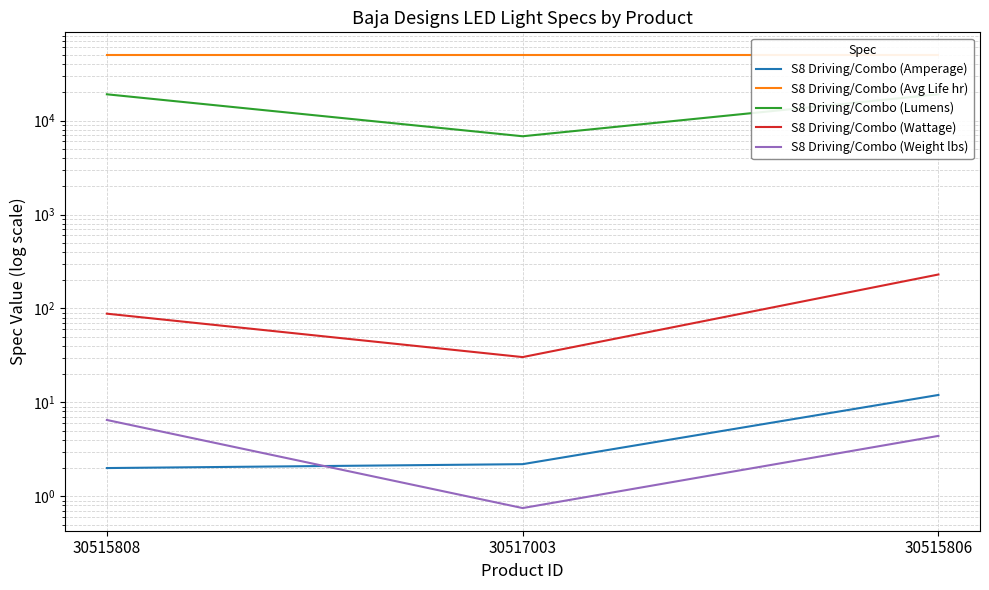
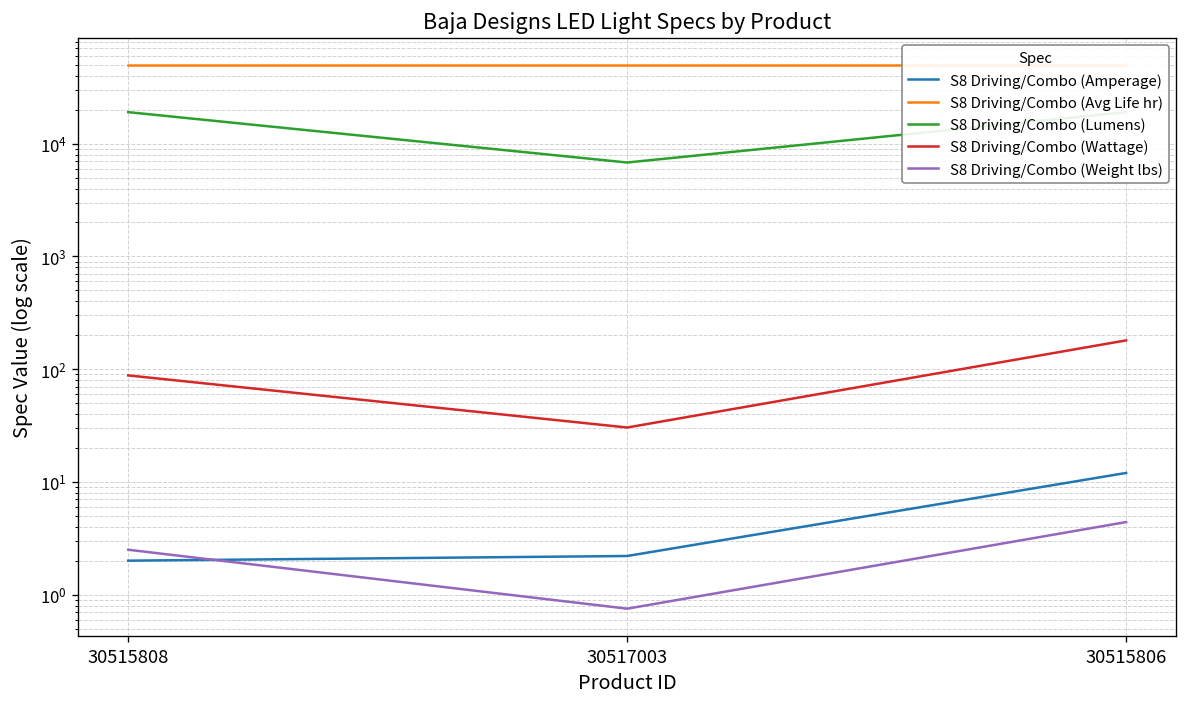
S8 Driving/Combo (Weight lbs), 30515808: 7 -> 2.5
S8 Driving/Combo (Wattage), 30515806: 230 -> 180
